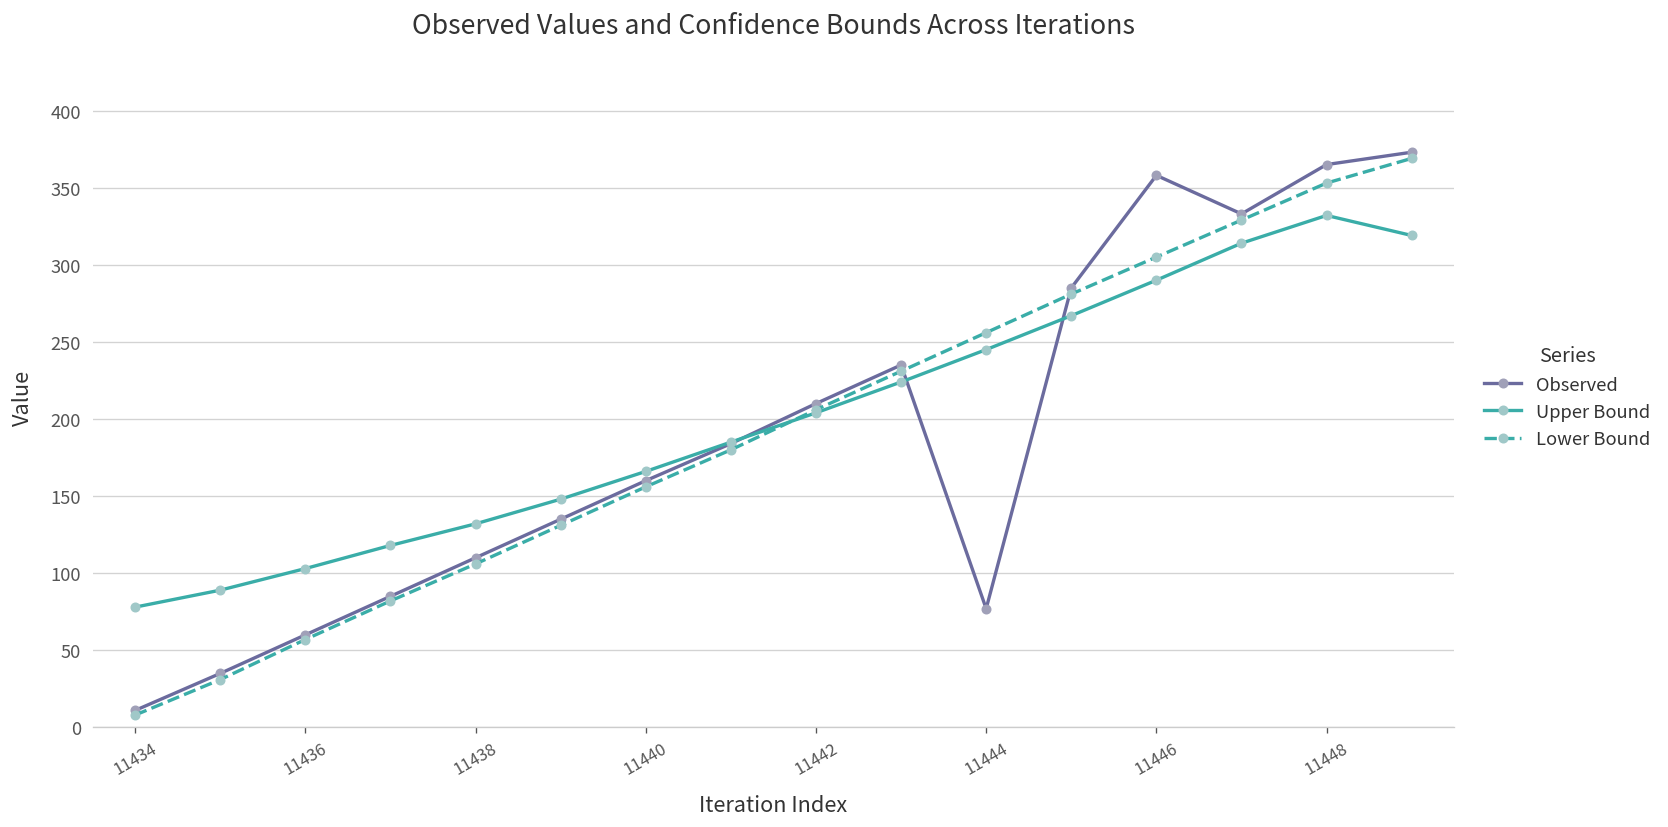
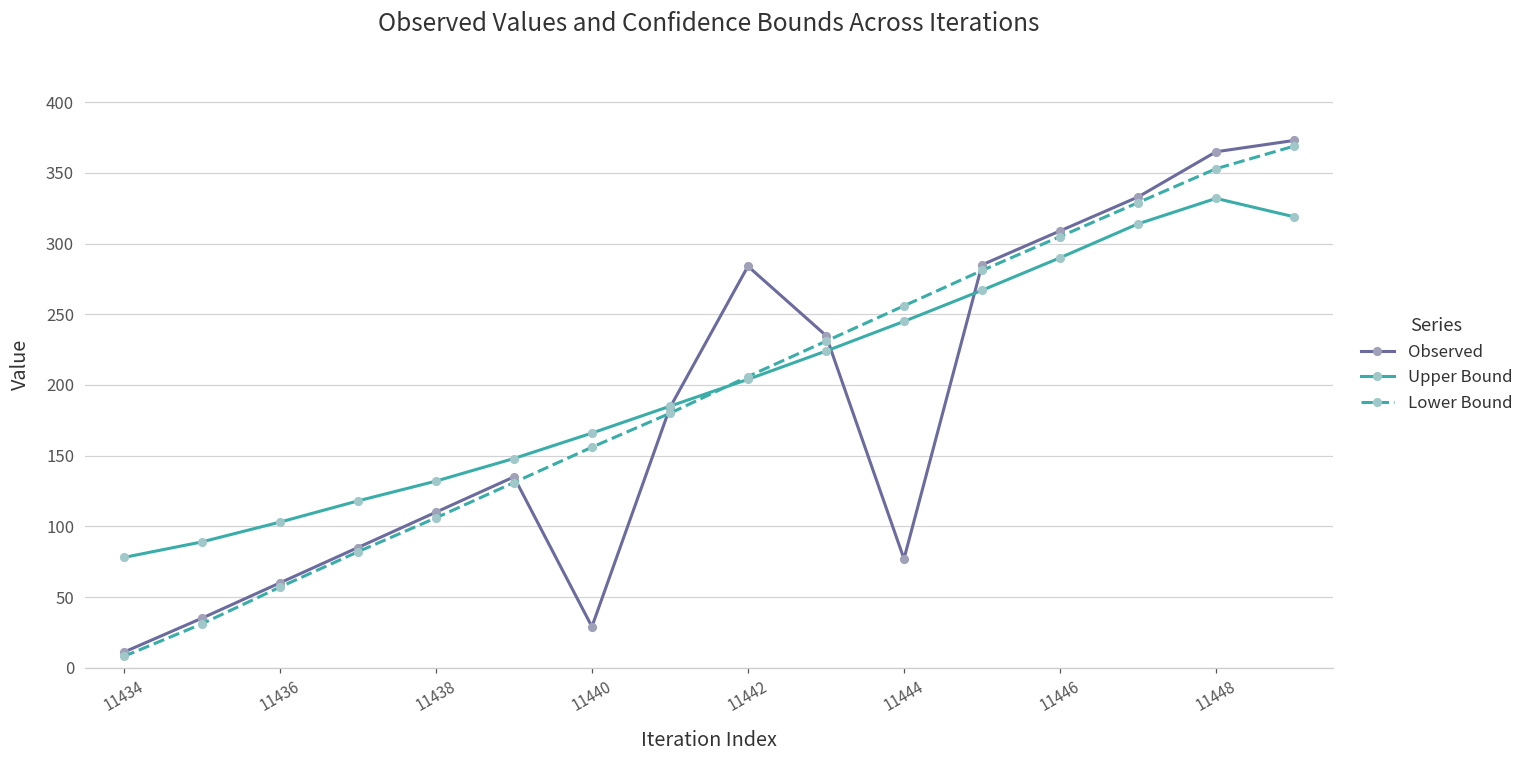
Observed, 11440: 160 -> 29
Observed, 11442: 210 -> 284
Observed, 11446: 358 -> 309
